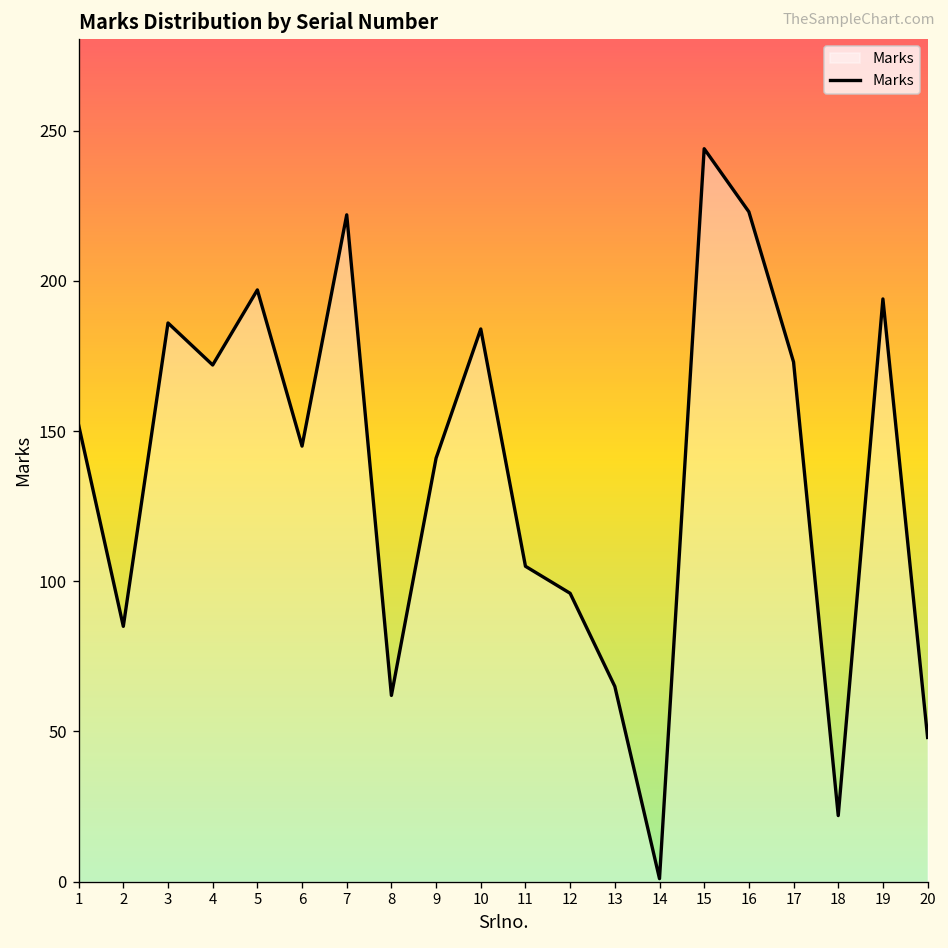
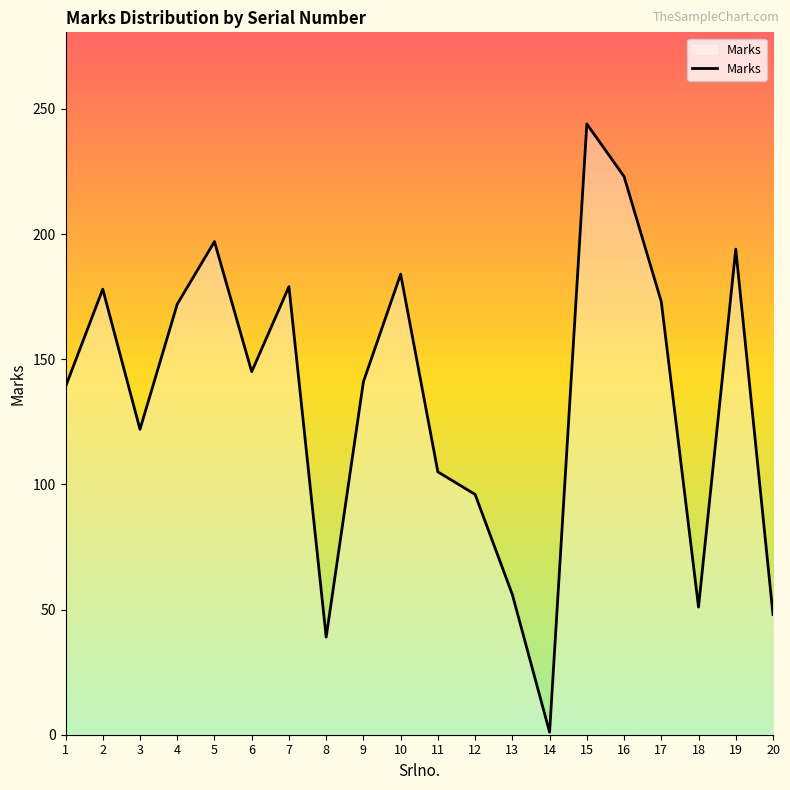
1: 152 -> 139
2: 85 -> 178
3: 186 -> 122
7: 222 -> 179
8: 62 -> 39
13: 65 -> 56
18: 22 -> 51
